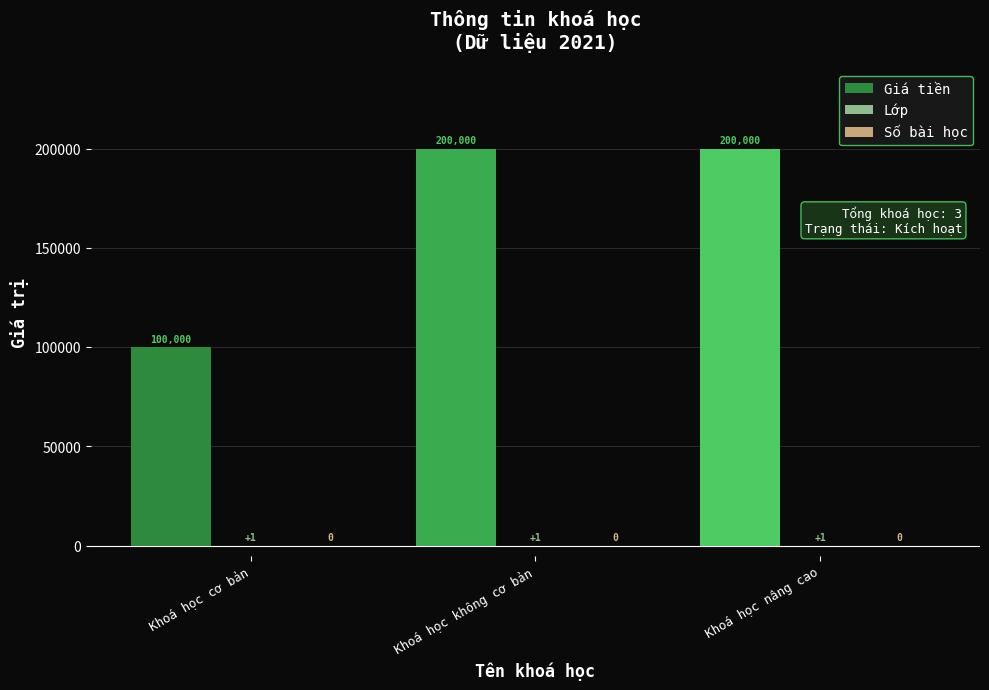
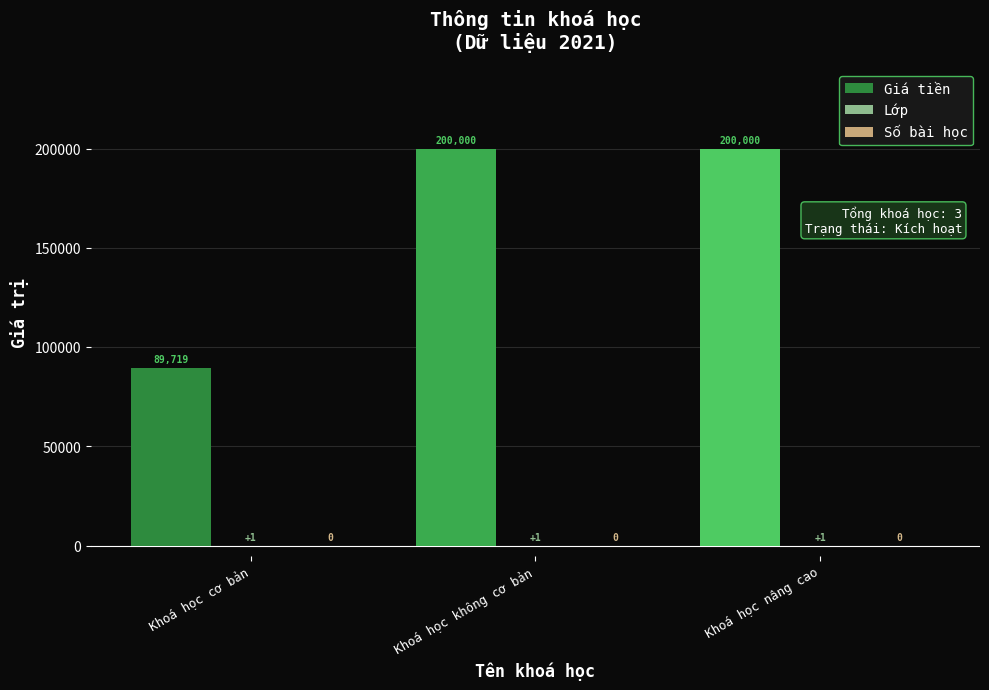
Giá tiền, Khoá học cơ bản: 100,000 -> 89,719
